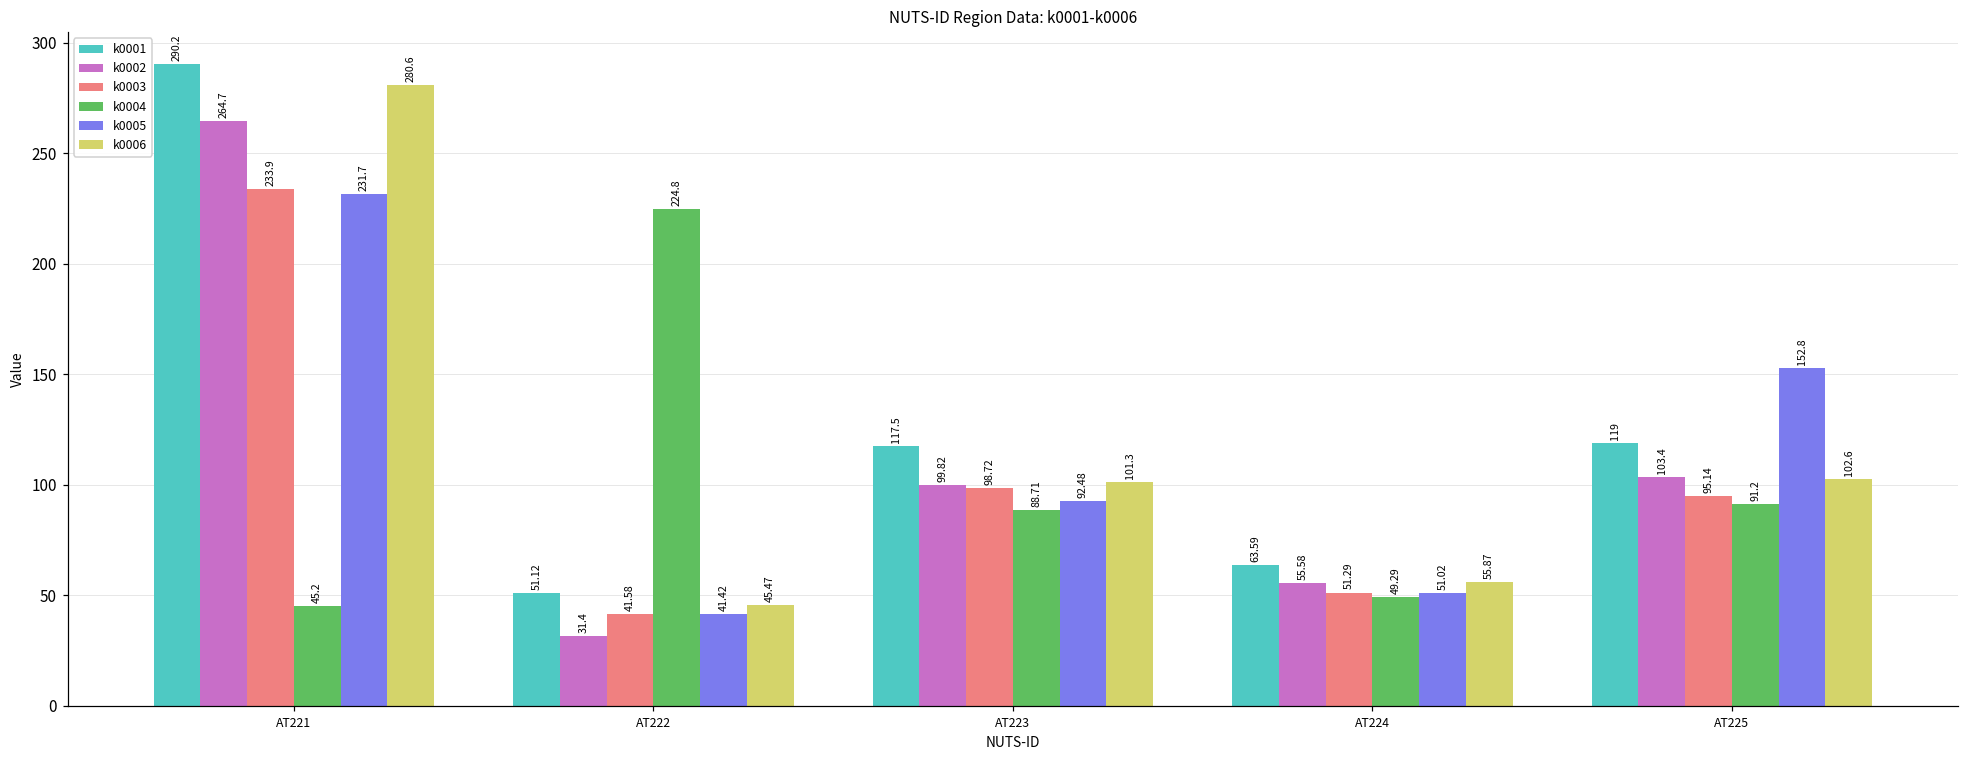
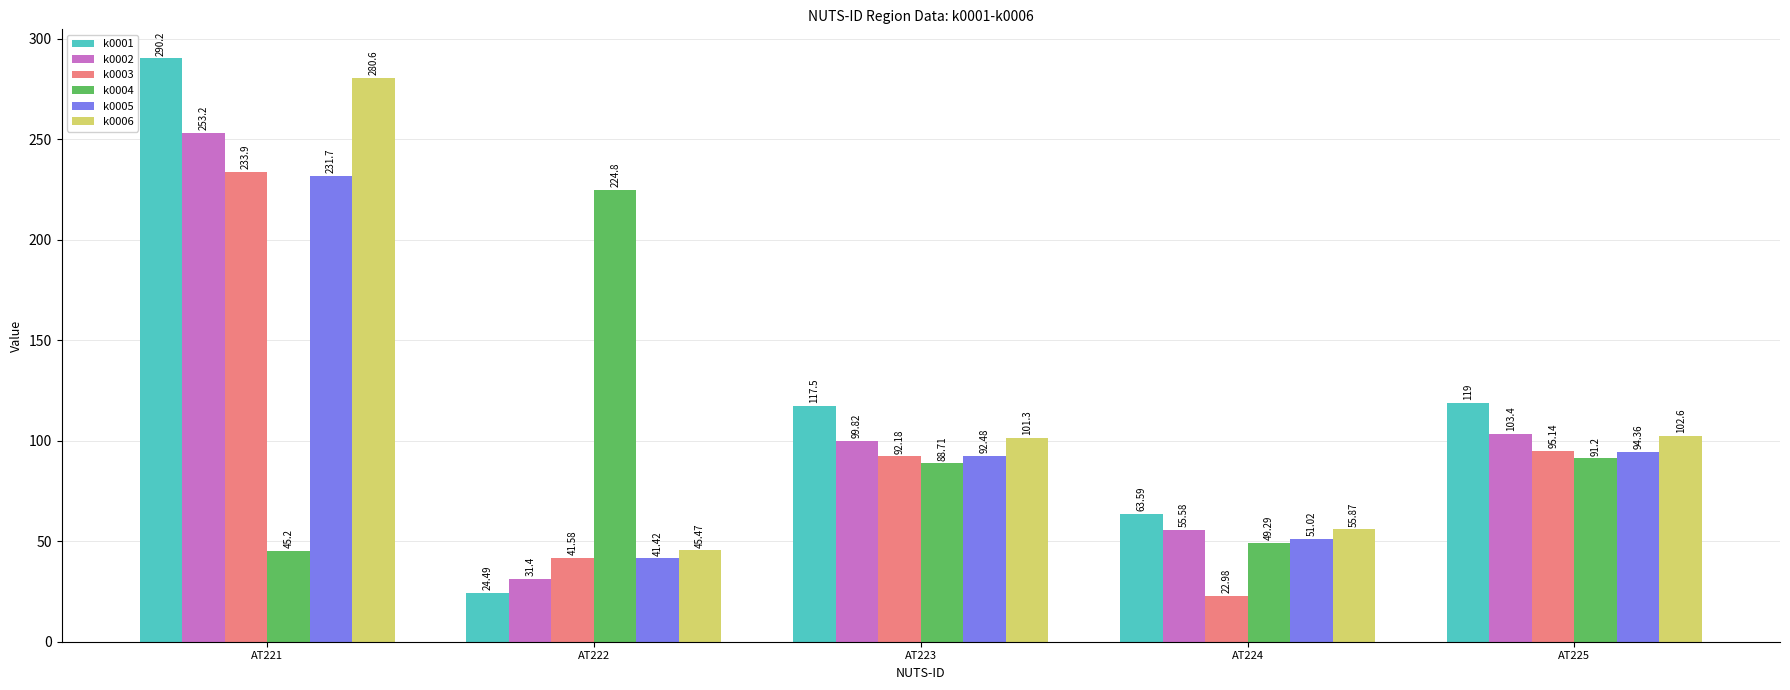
k0002, AT221: 264.7 -> 253.2
k0001, AT222: 51.12 -> 24.49
k0003, AT223: 98.72 -> 92.18
k0003, AT224: 51.29 -> 22.98
k0005, AT225: 152.8 -> 94.36
